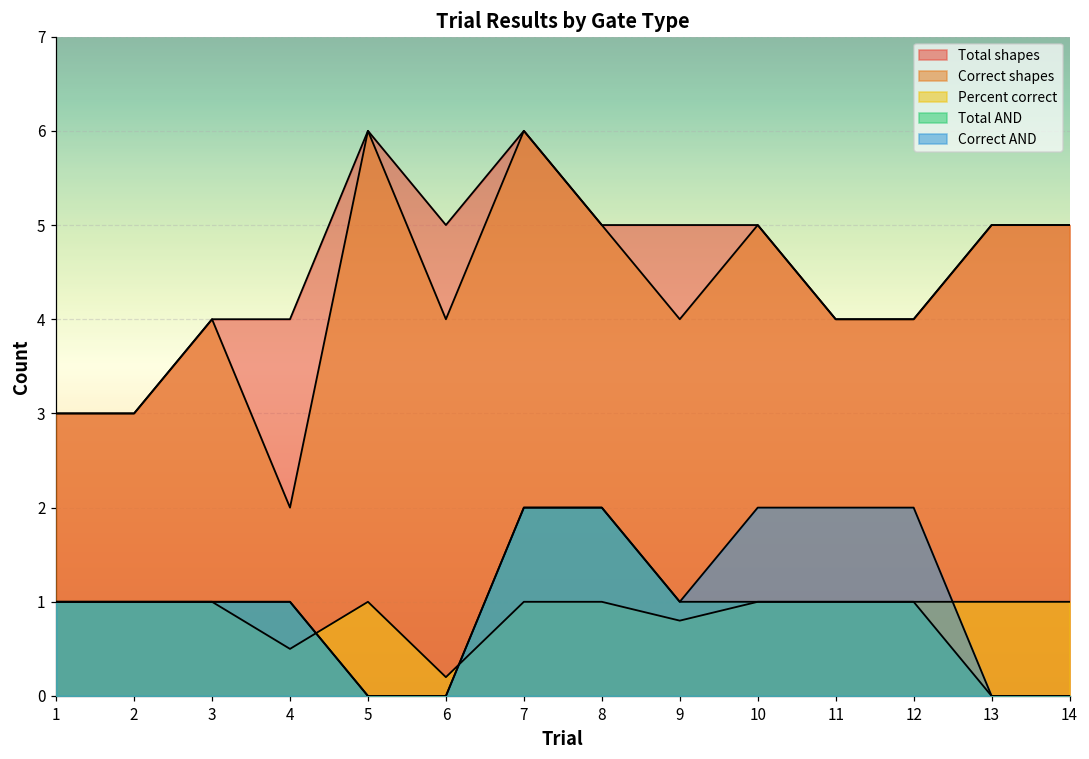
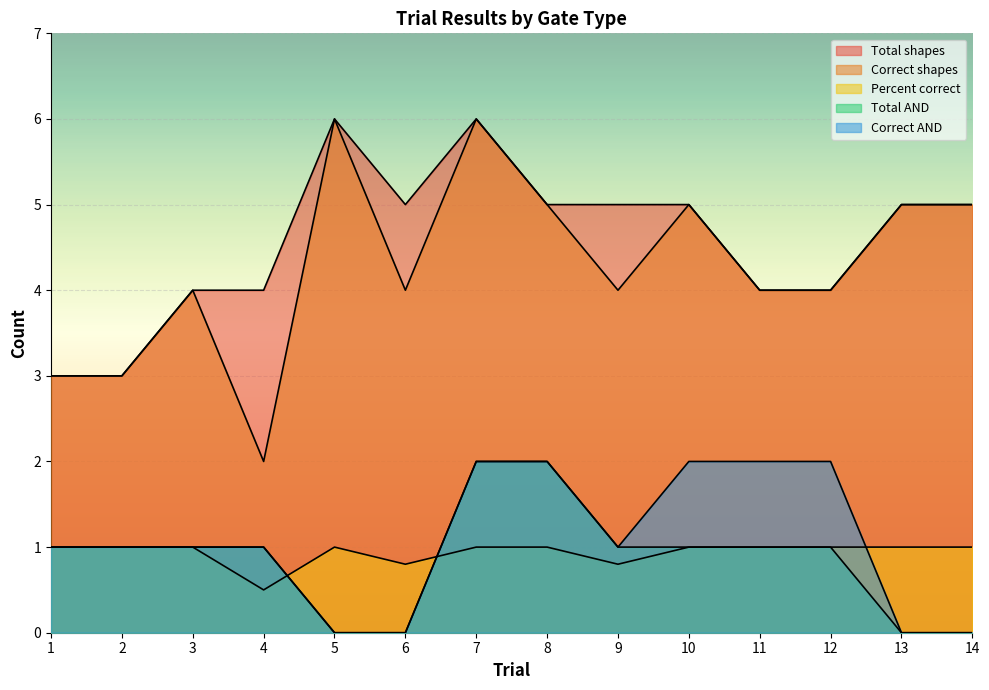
Percent correct, 6: 0.2 -> 0.8
